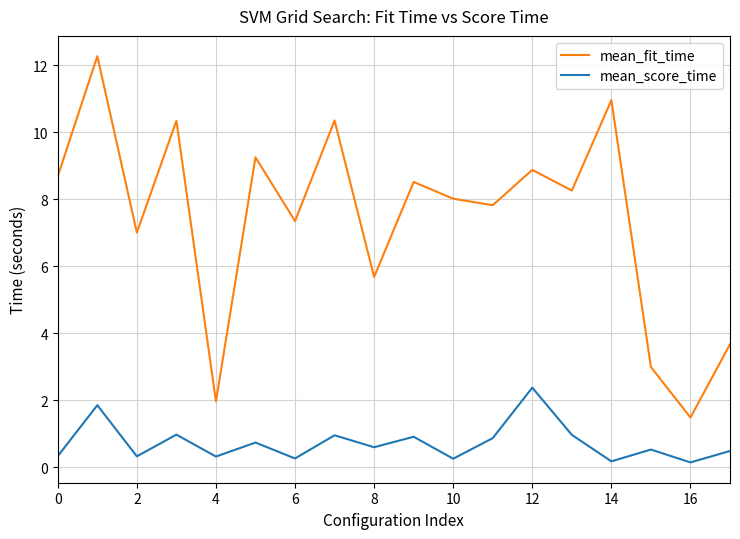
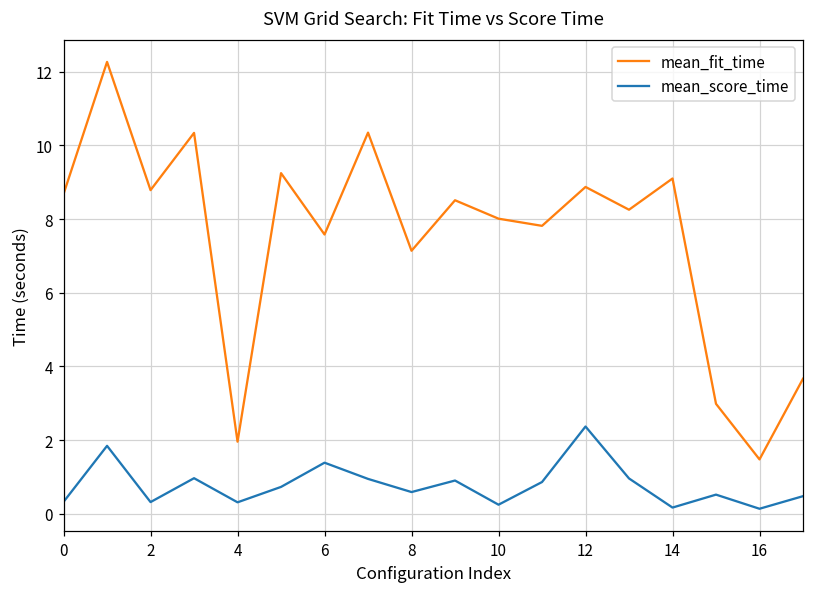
mean_fit_time, 2: 7.0 -> 8.8
mean_fit_time, 6: 7.3 -> 7.6
mean_score_time, 6: 0.3 -> 1.4
mean_fit_time, 8: 5.7 -> 7.1
mean_fit_time, 14: 11.0 -> 9.1
